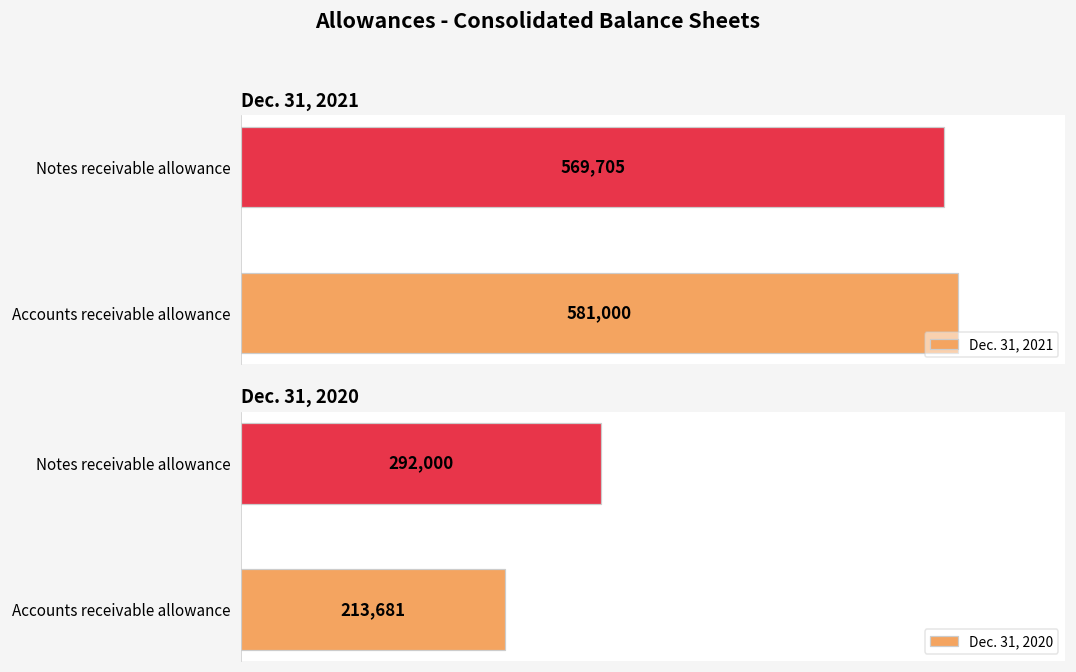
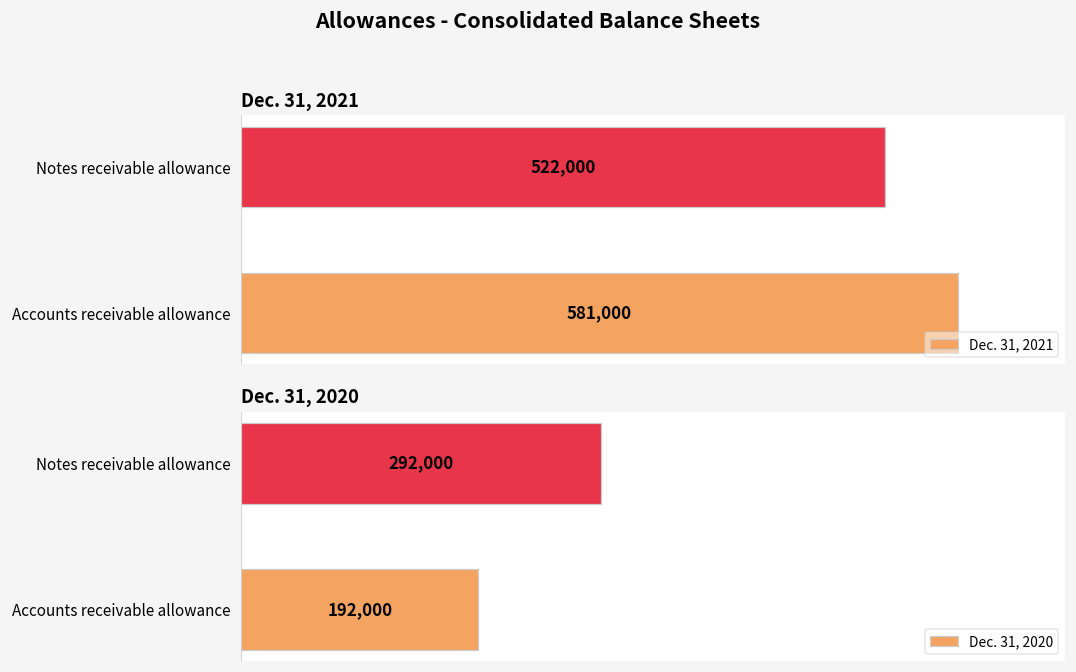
Dec. 31, 2021, Notes receivable allowance: 569,705 -> 522,000
Dec. 31, 2020, Accounts receivable allowance: 213,681 -> 192,000
